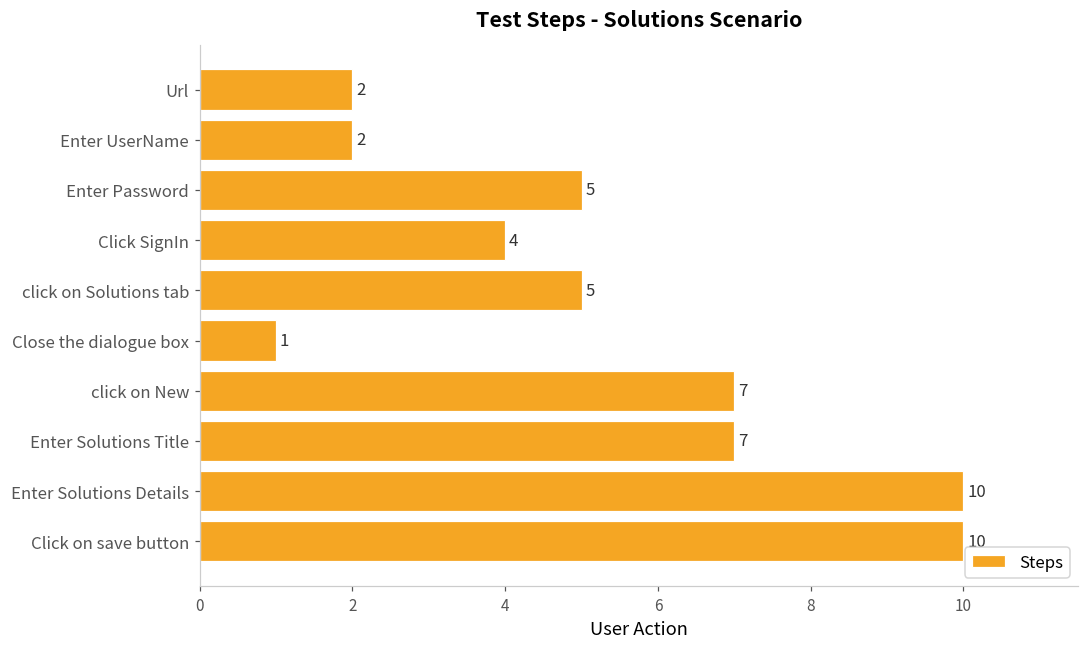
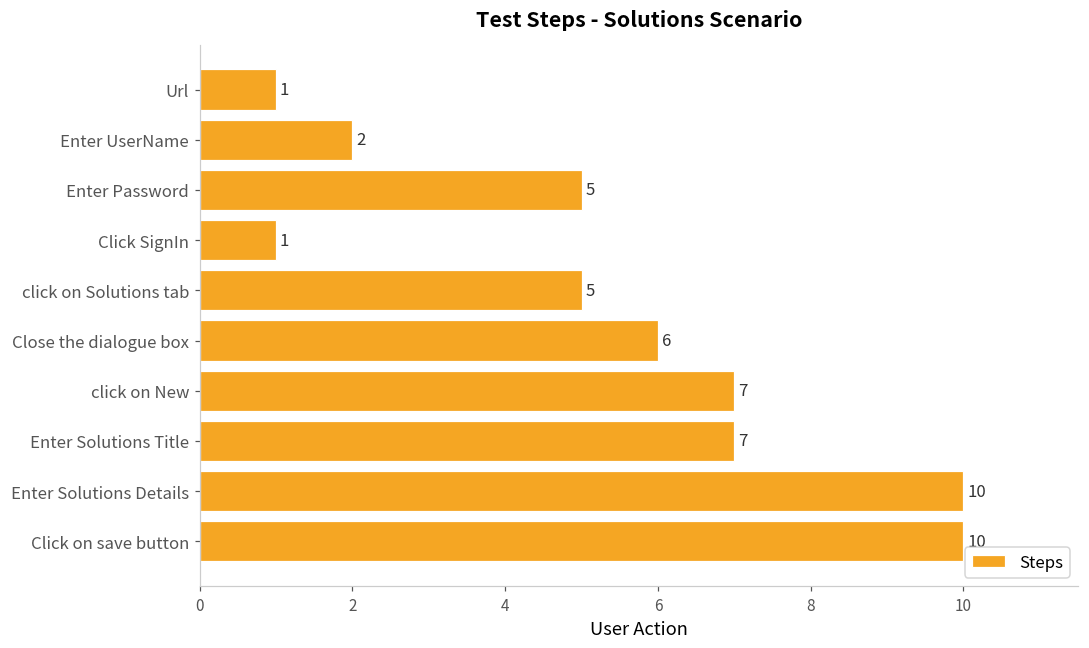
Url: 2 -> 1
Click SignIn: 4 -> 1
Close the dialogue box: 1 -> 6
